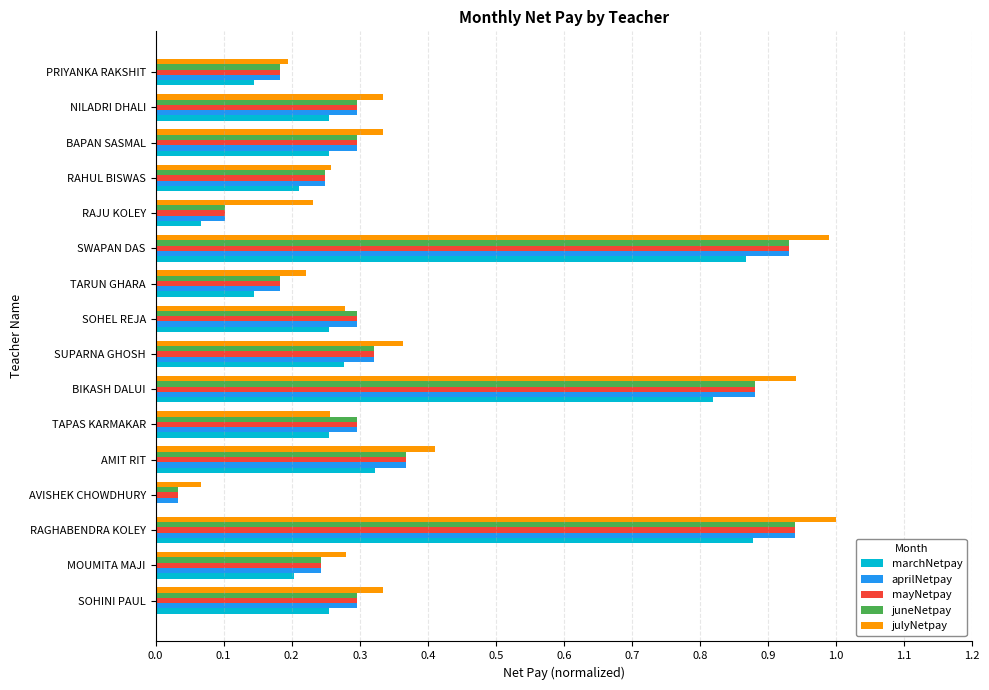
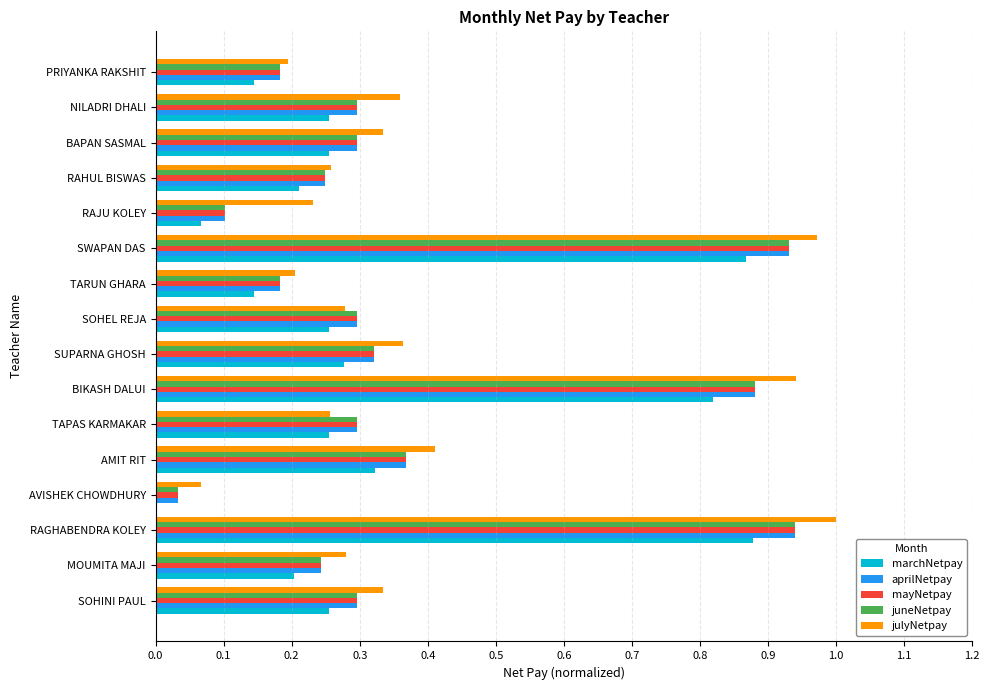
julyNetpay, NILADRI DHALI: 0.33 -> 0.36
julyNetpay, SWAPAN DAS: 0.99 -> 0.97
julyNetpay, TARUN GHARA: 0.22 -> 0.20
